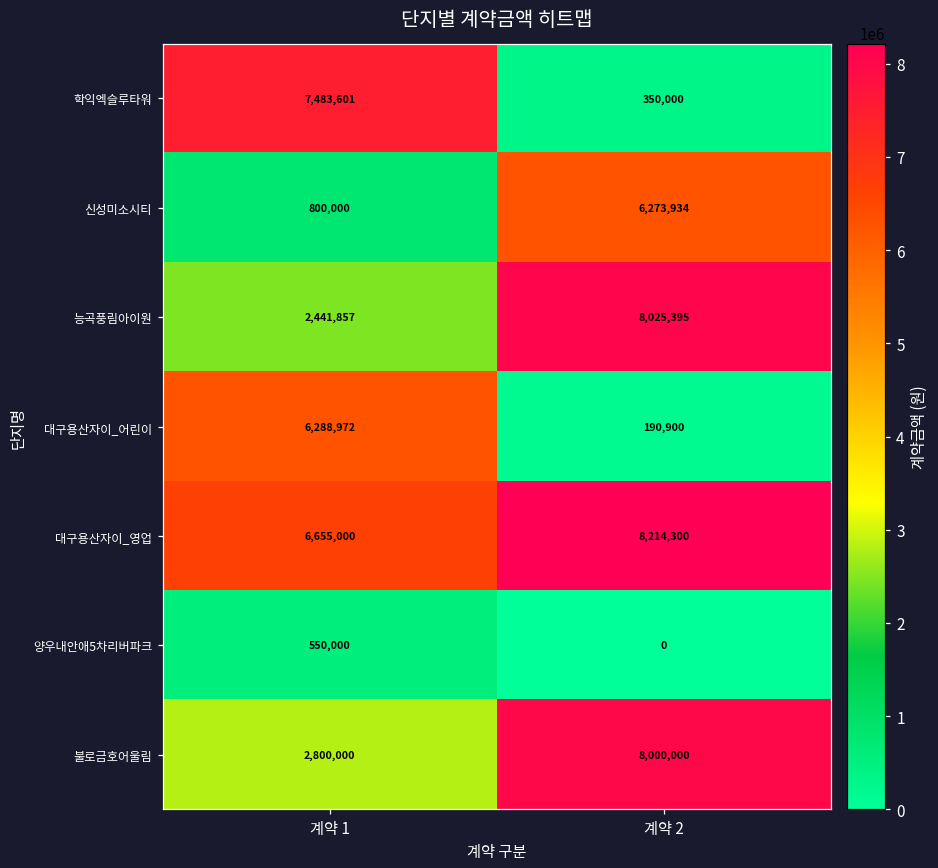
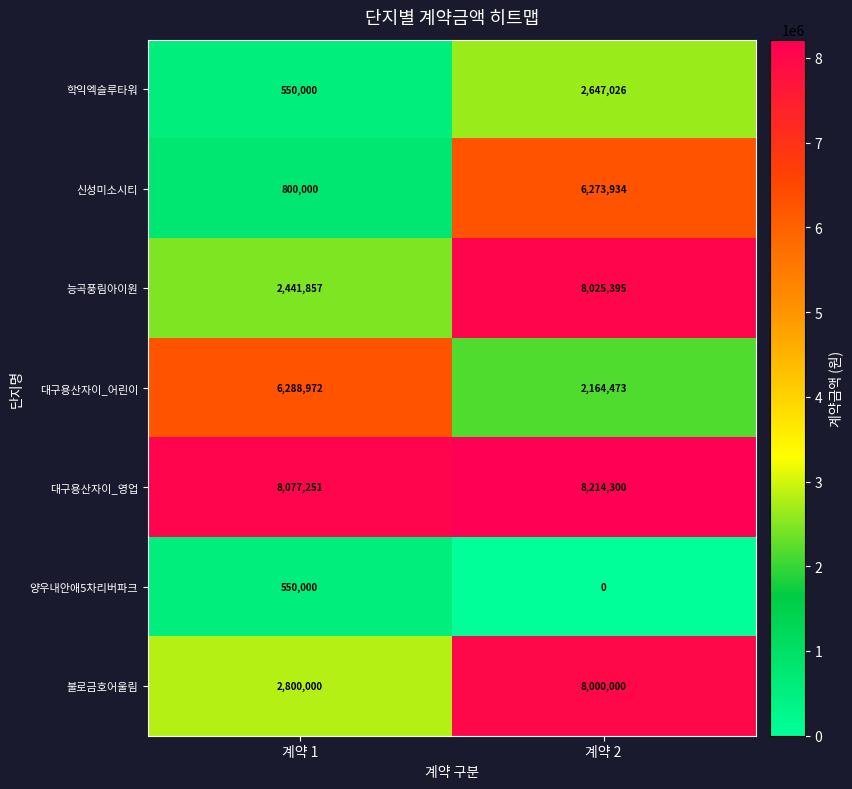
학익엑슬루타워, 계약 1: 7,483,601 -> 550,000
학익엑슬루타워, 계약 2: 350,000 -> 2,647,026
대구용산자이_어린이, 계약 2: 190,900 -> 2,164,473
대구용산자이_영업, 계약 1: 6,655,000 -> 8,077,251
